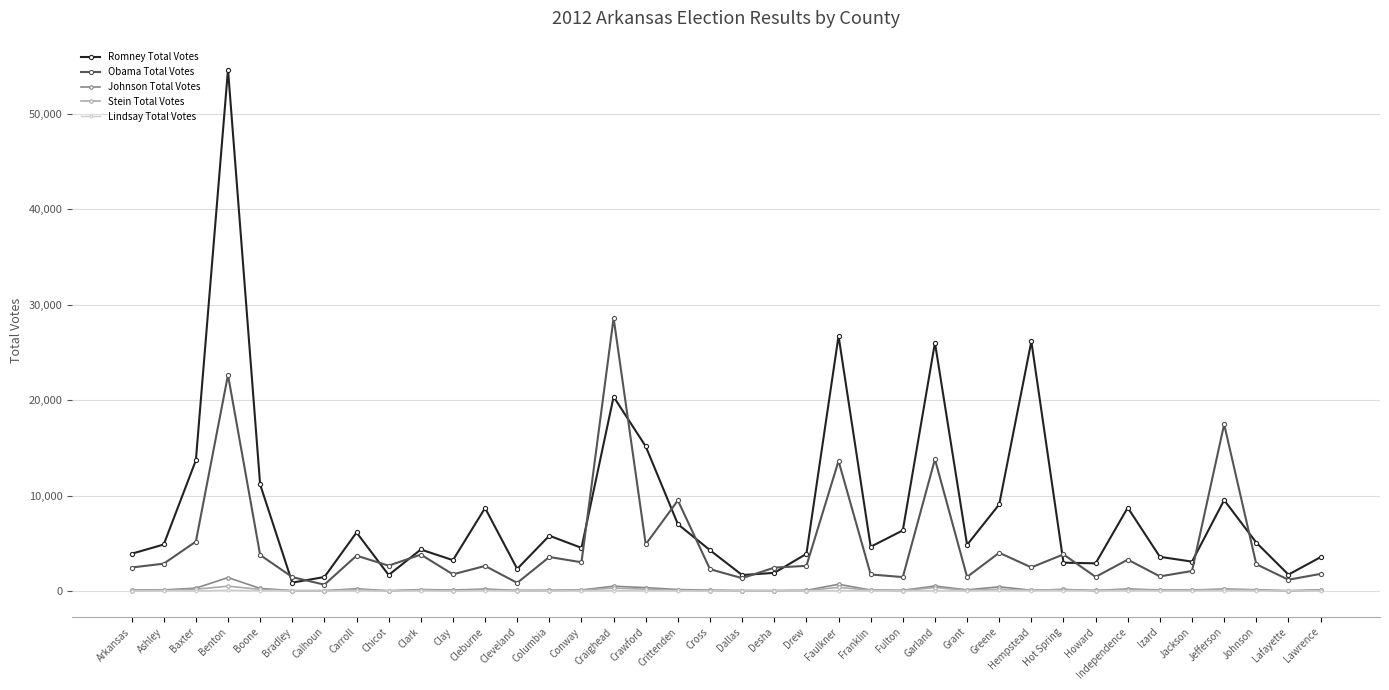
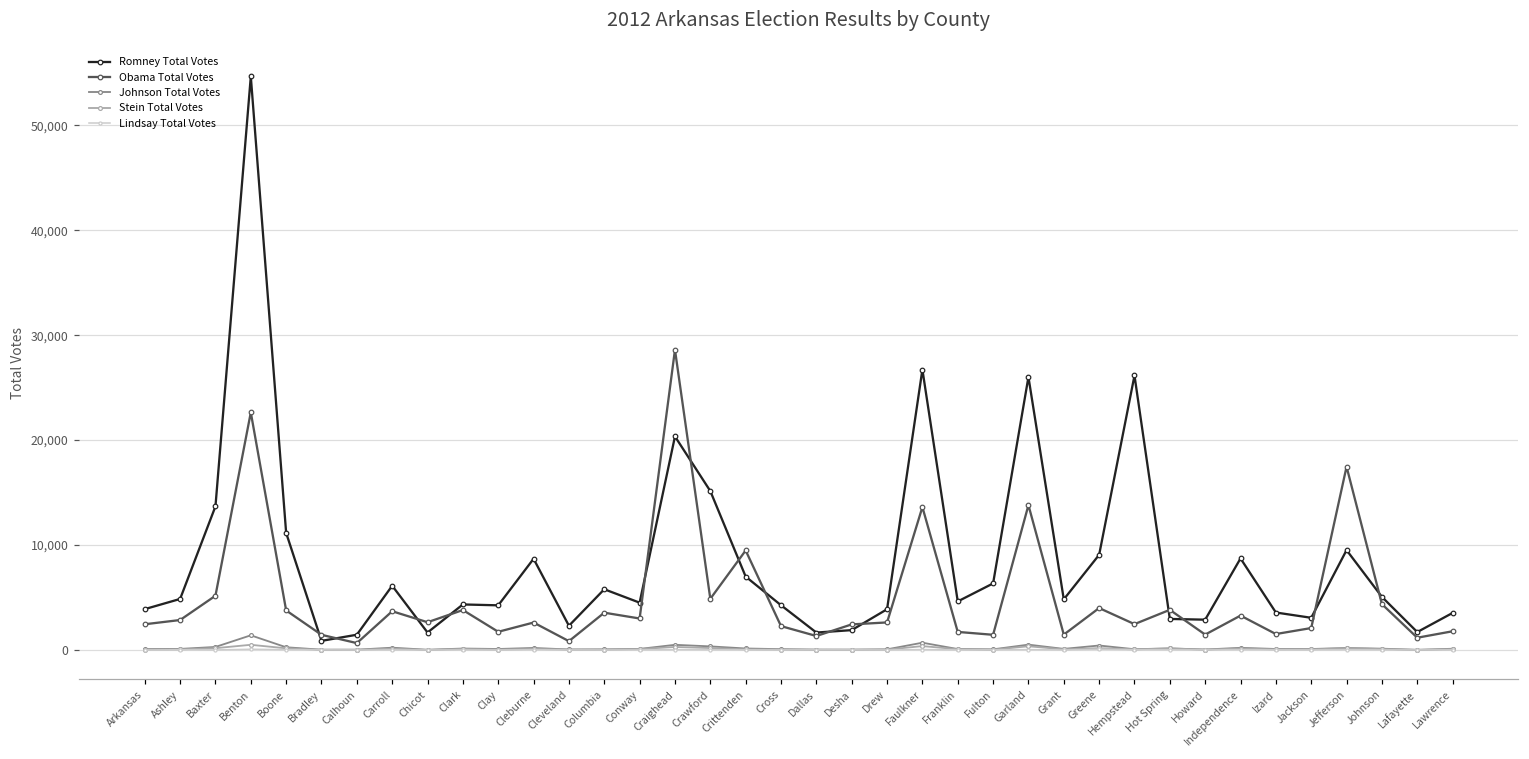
Romney Total Votes, Clay: 3,000 -> 4,000
Obama Total Votes, Johnson: 3,000 -> 4,000
